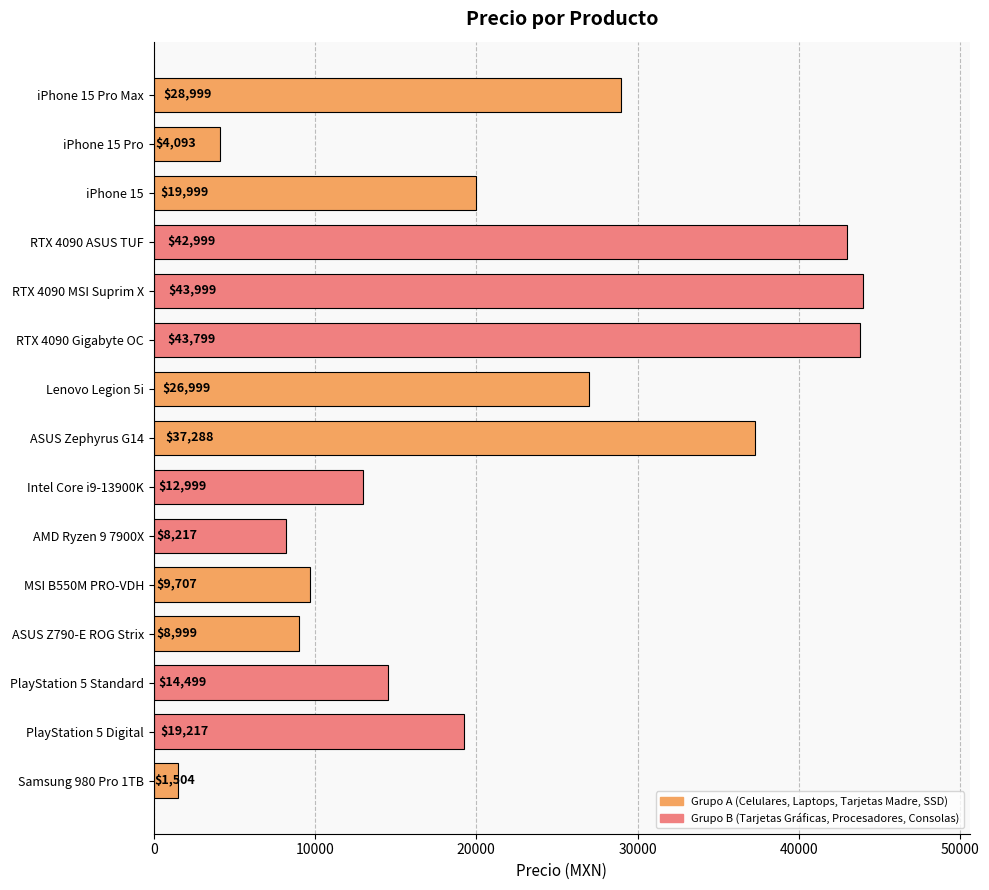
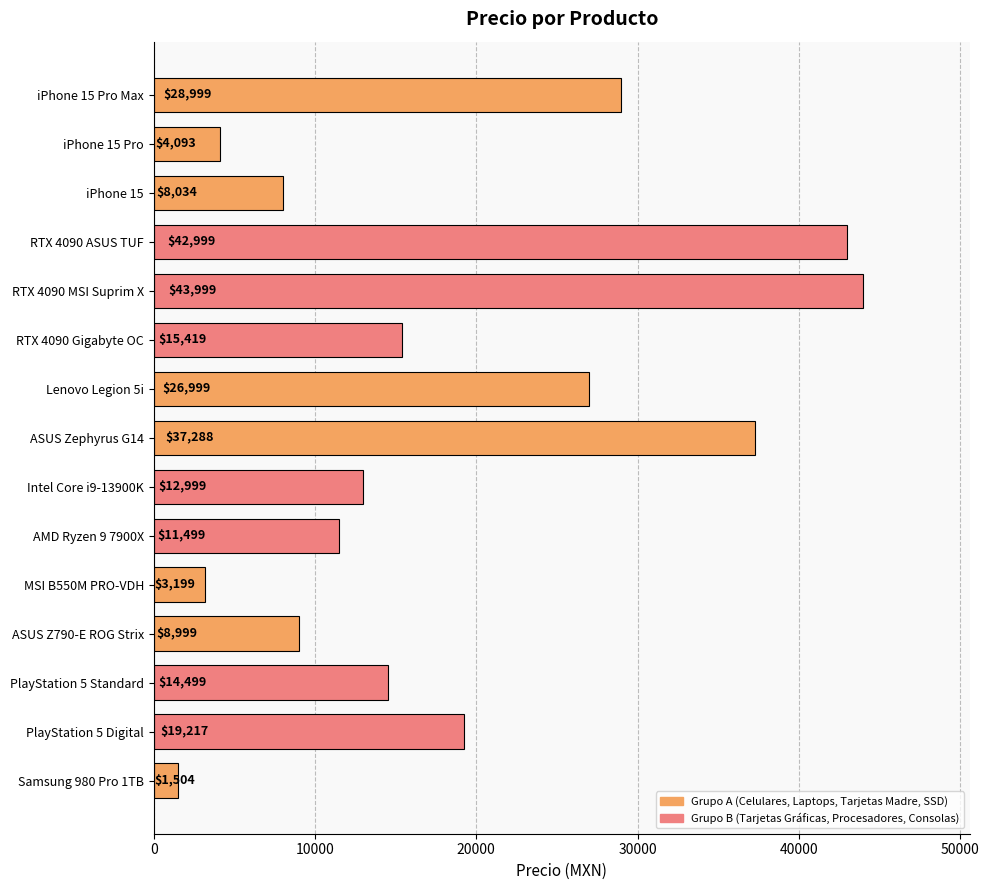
iPhone 15: $19,999 -> $8,034
RTX 4090 Gigabyte OC: $43,799 -> $15,419
AMD Ryzen 9 7900X: $8,217 -> $11,499
MSI B550M PRO-VDH: $9,707 -> $3,199
